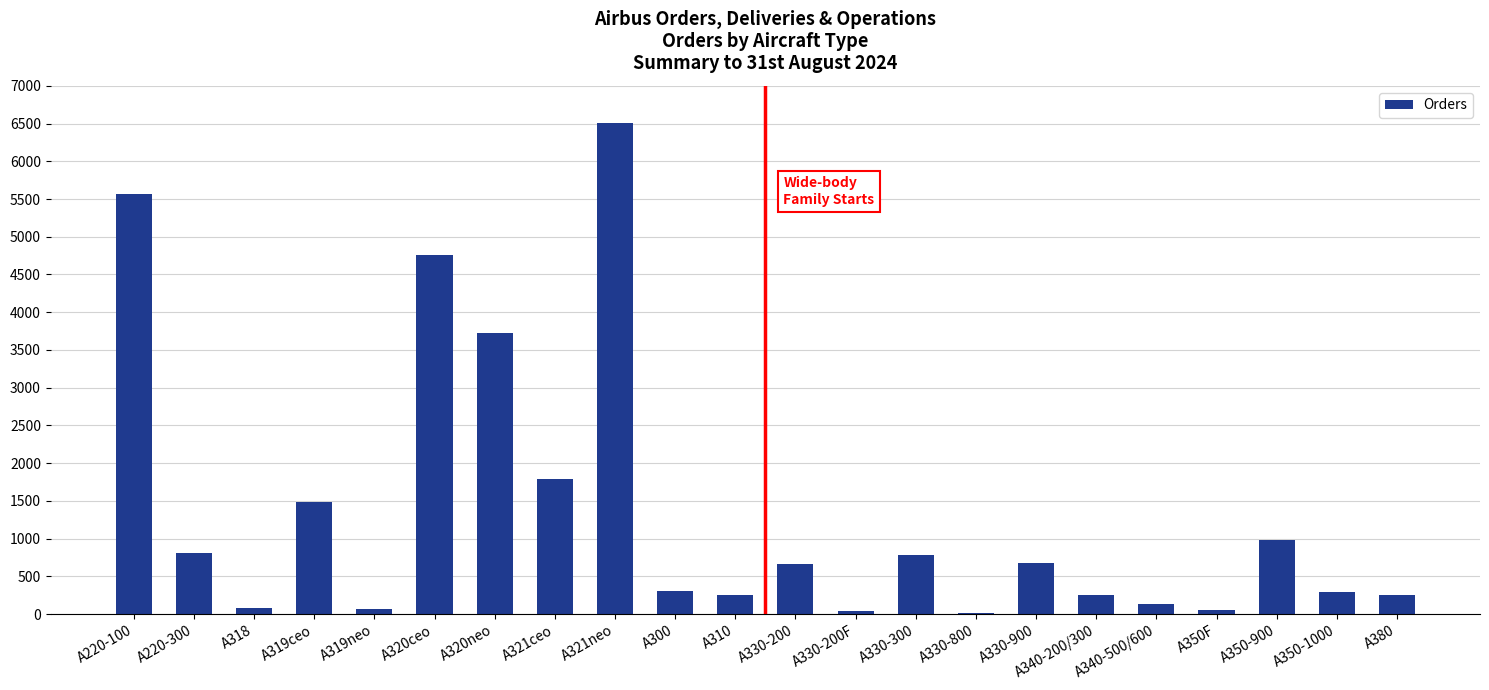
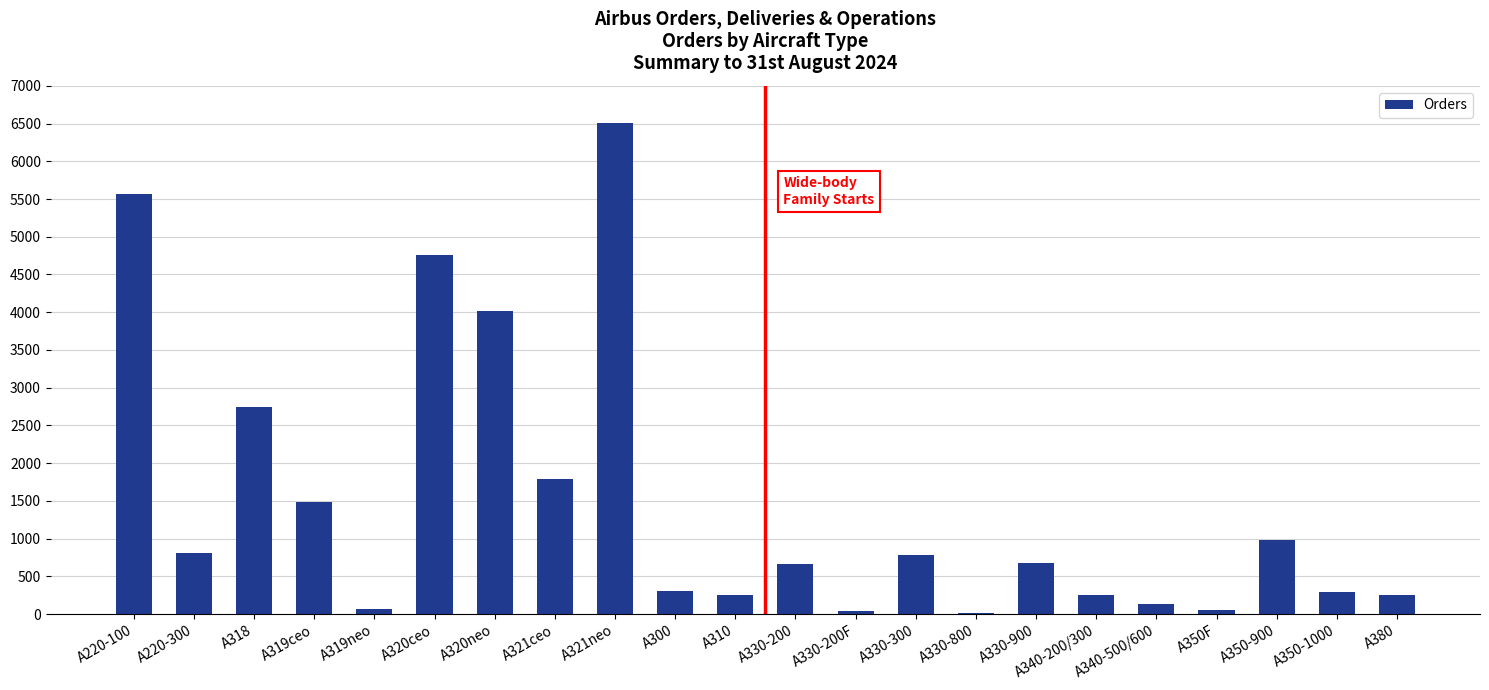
A318: 100 -> 2700
A320neo: 3700 -> 4000
